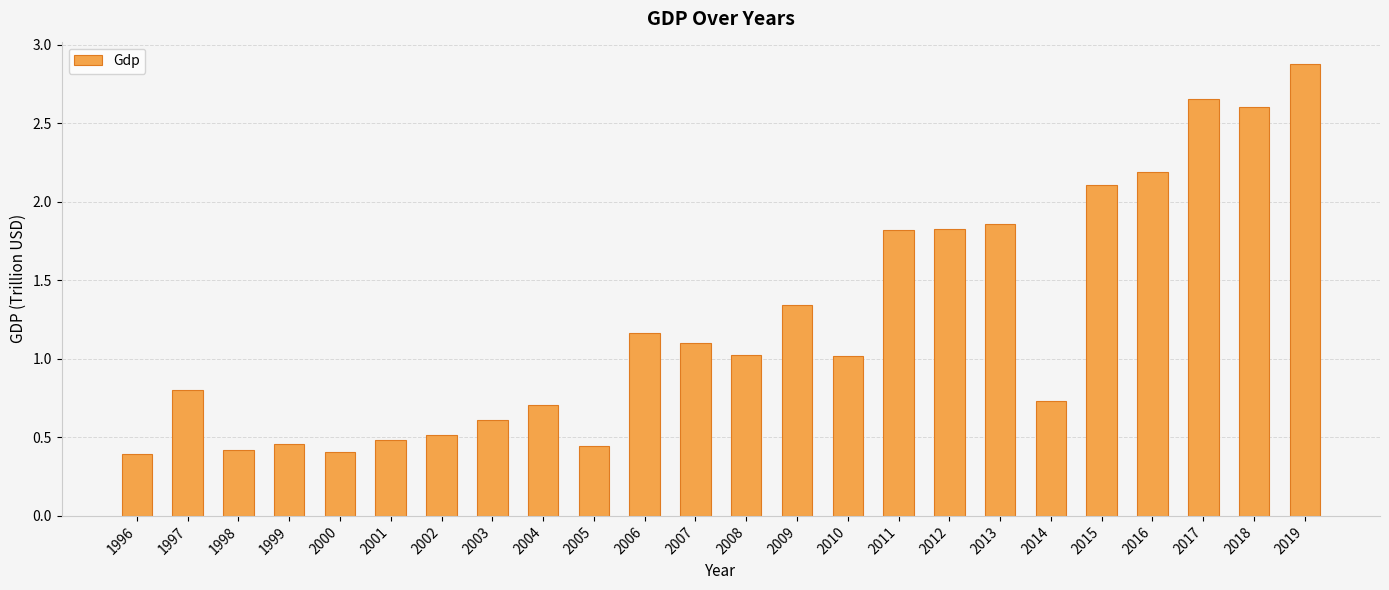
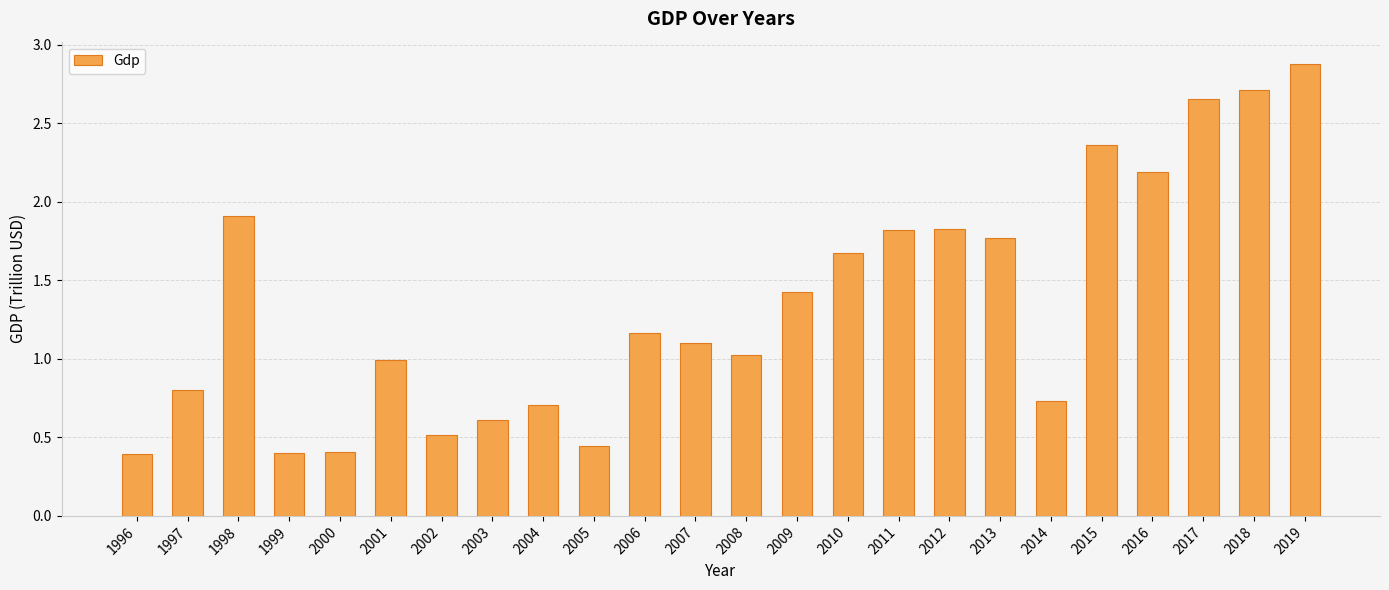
1998: 0.42 -> 1.91
1999: 0.46 -> 0.40
2001: 0.49 -> 0.99
2009: 1.34 -> 1.42
2010: 1.02 -> 1.68
2013: 1.86 -> 1.77
2015: 2.10 -> 2.36
2018: 2.60 -> 2.71
